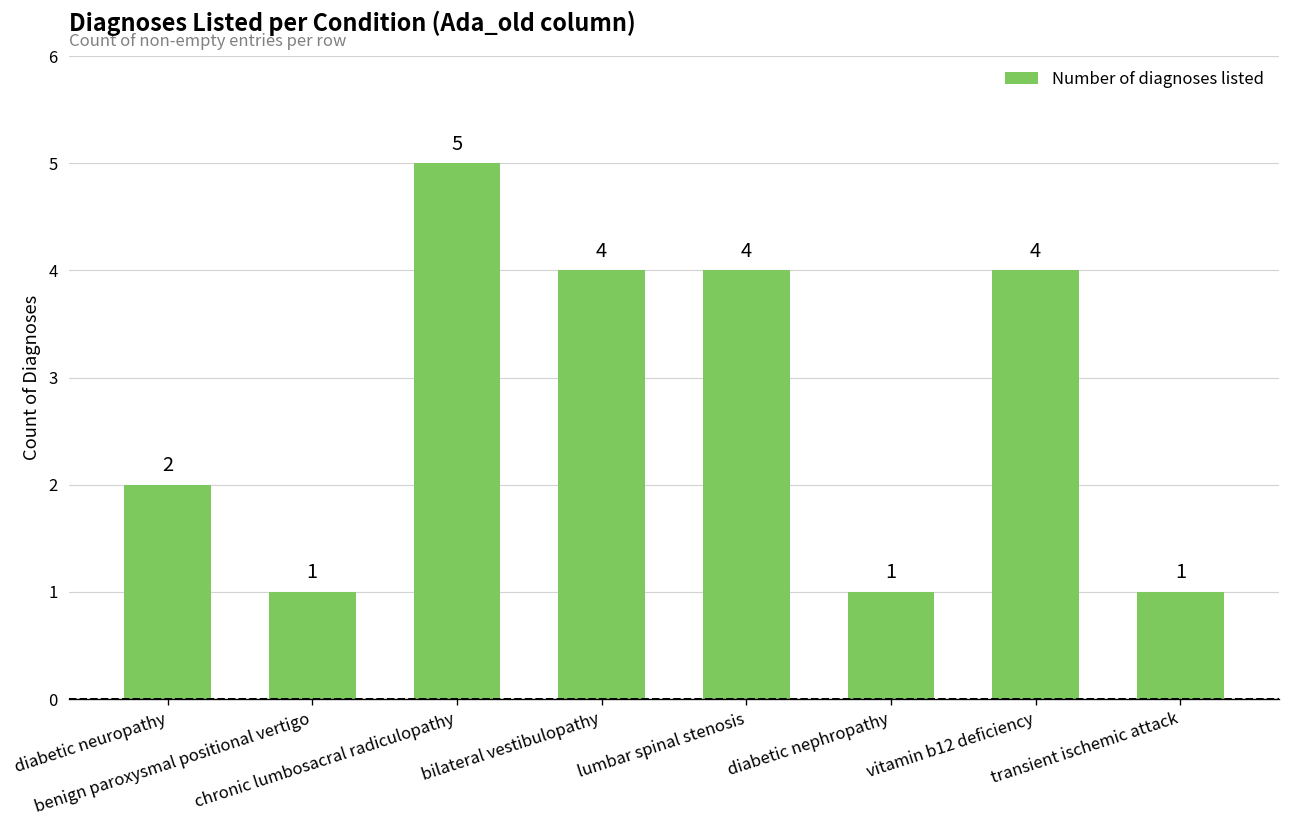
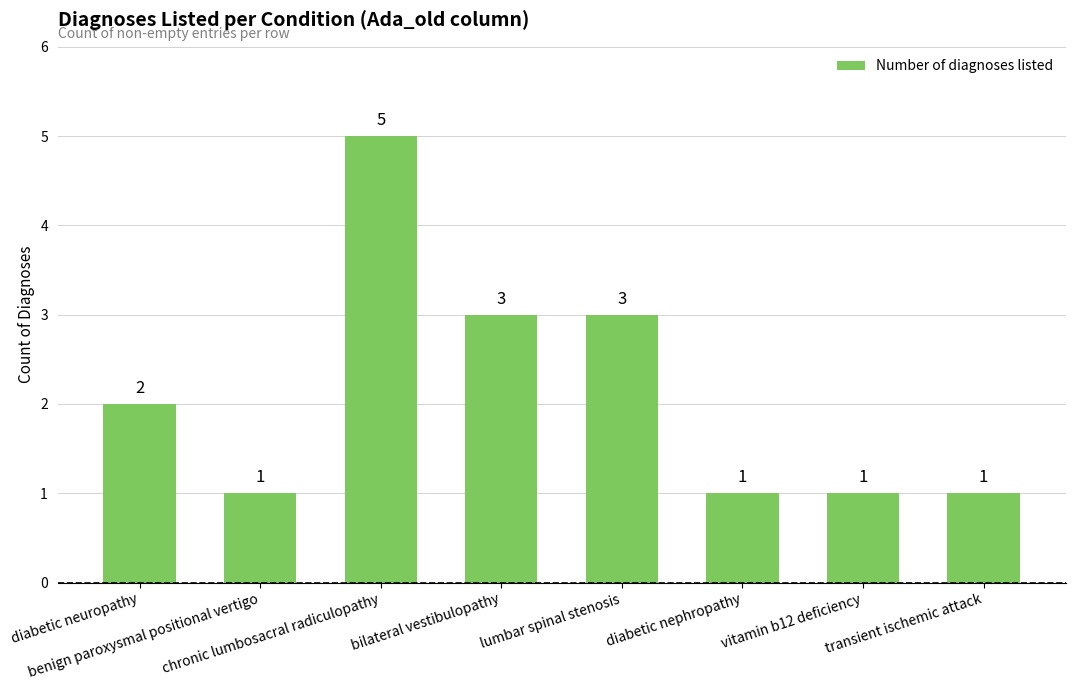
bilateral vestibulopathy: 4 -> 3
lumbar spinal stenosis: 4 -> 3
vitamin b12 deficiency: 4 -> 1
